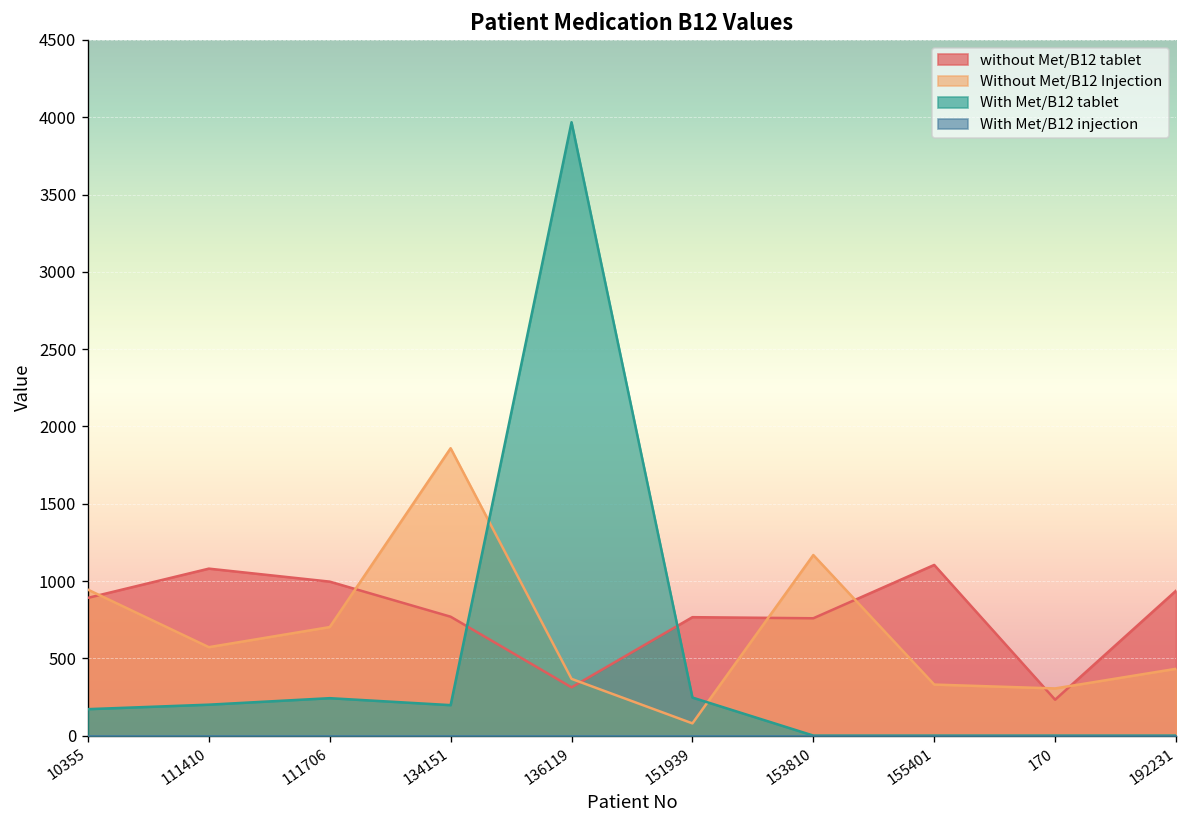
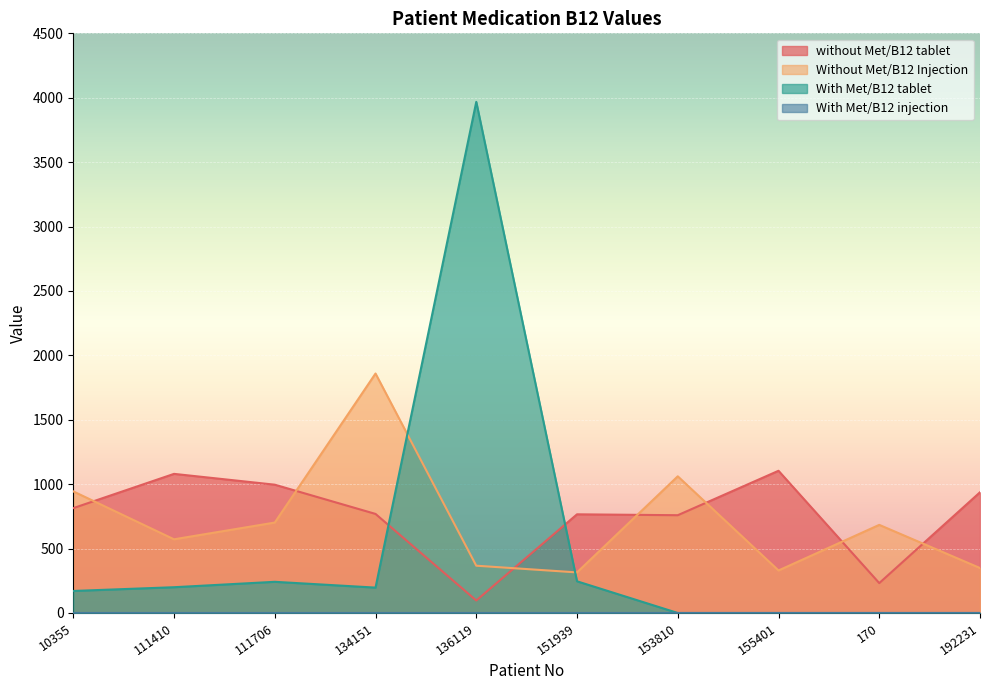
without Met/B12 tablet, 10355: 890 -> 810
without Met/B12 tablet, 136119: 310 -> 100
Without Met/B12 Injection, 151939: 80 -> 320
Without Met/B12 Injection, 153810: 1170 -> 1060
Without Met/B12 Injection, 170: 310 -> 680
Without Met/B12 Injection, 192231: 430 -> 350
